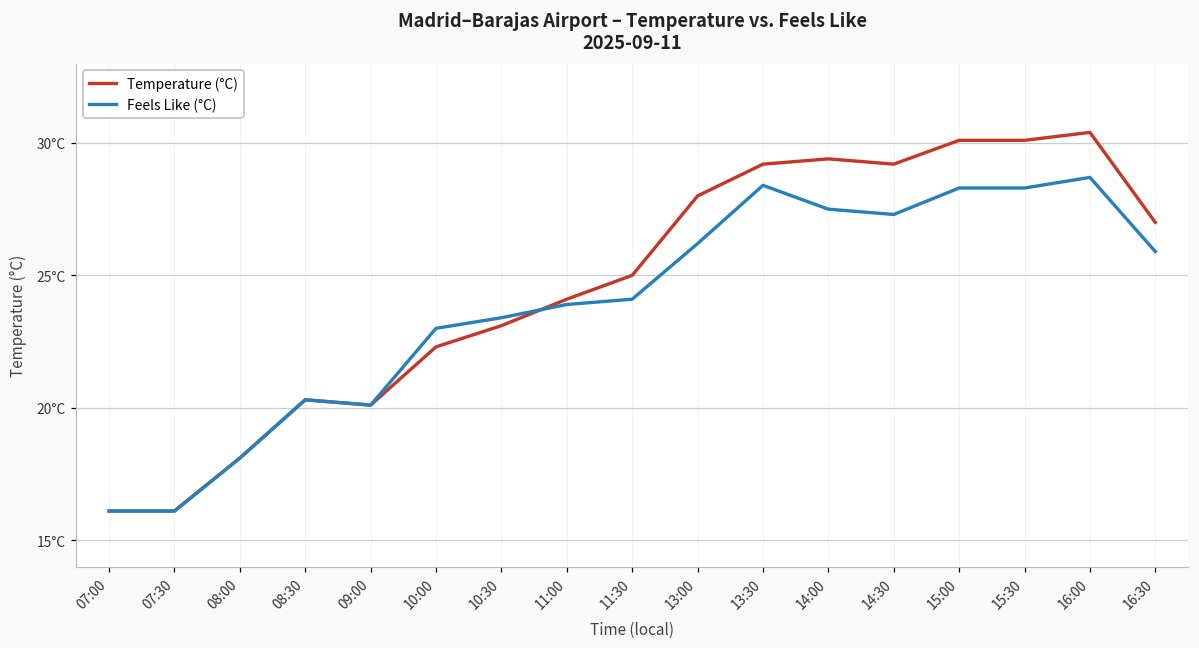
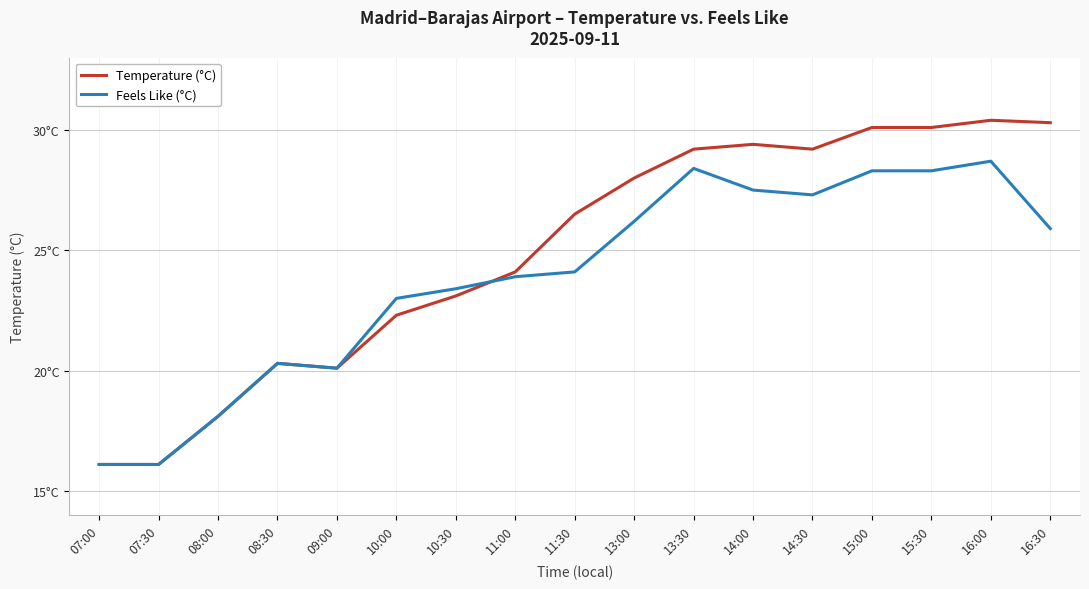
Temperature (°C), 11:30: 25.0°C -> 26.5°C
Temperature (°C), 16:30: 27.0°C -> 30.3°C
